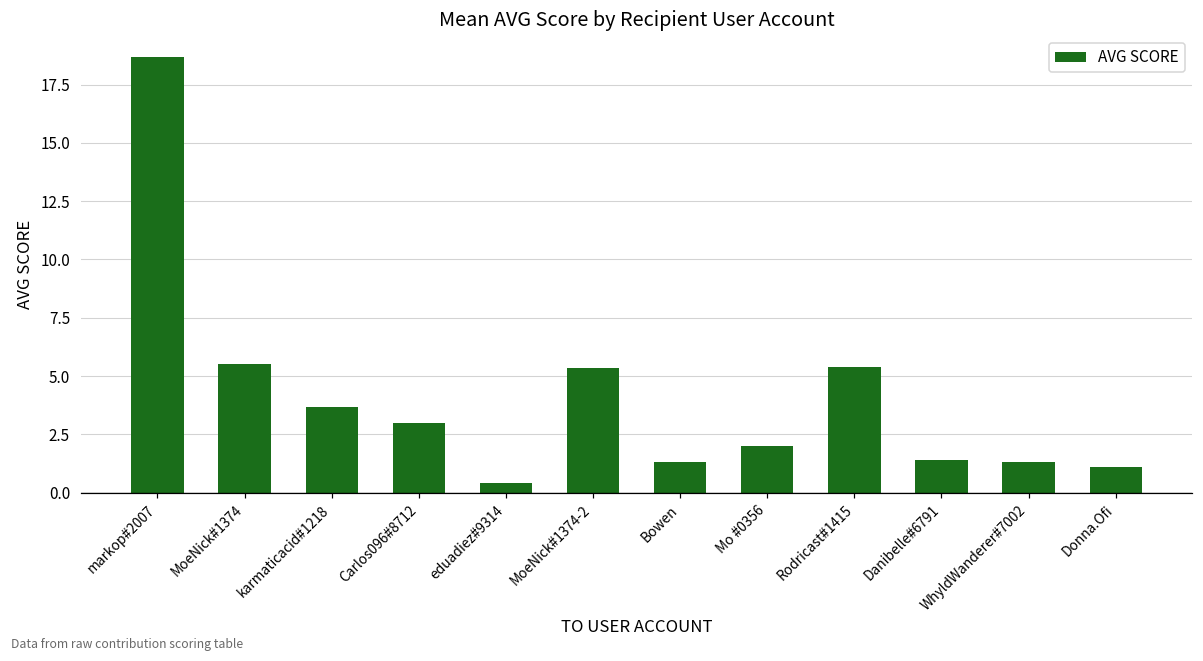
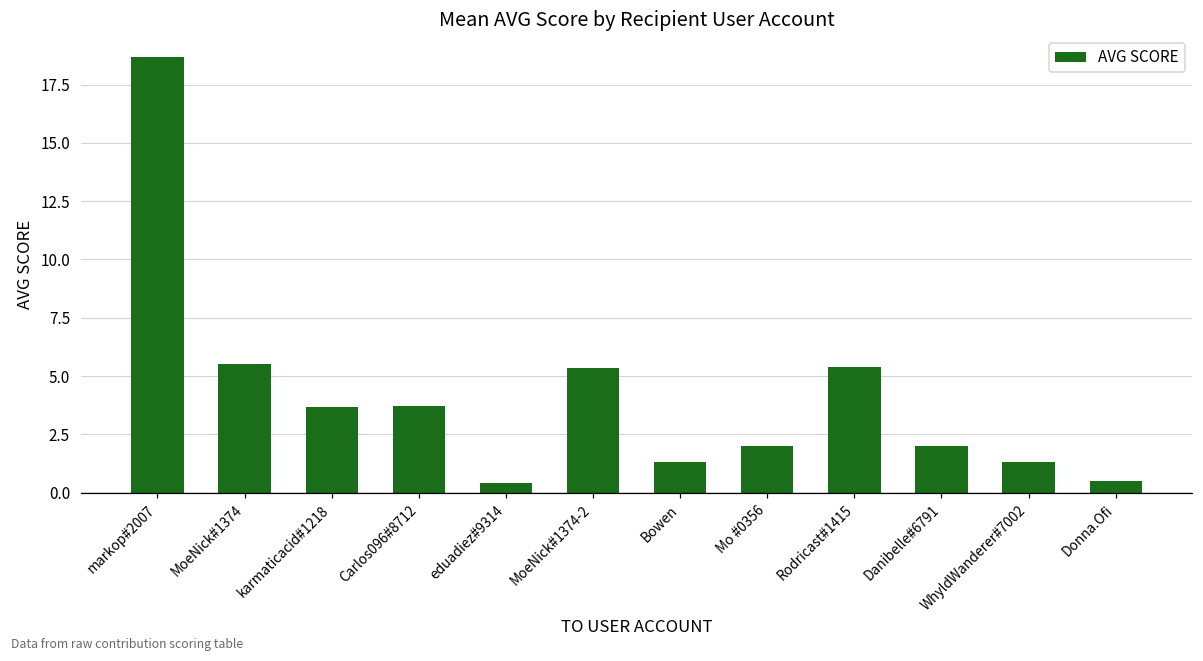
Carlos096#8712: 3.0 -> 3.7
Danibelle#6791: 1.4 -> 2.0
Donna.Ofi: 1.1 -> 0.5
